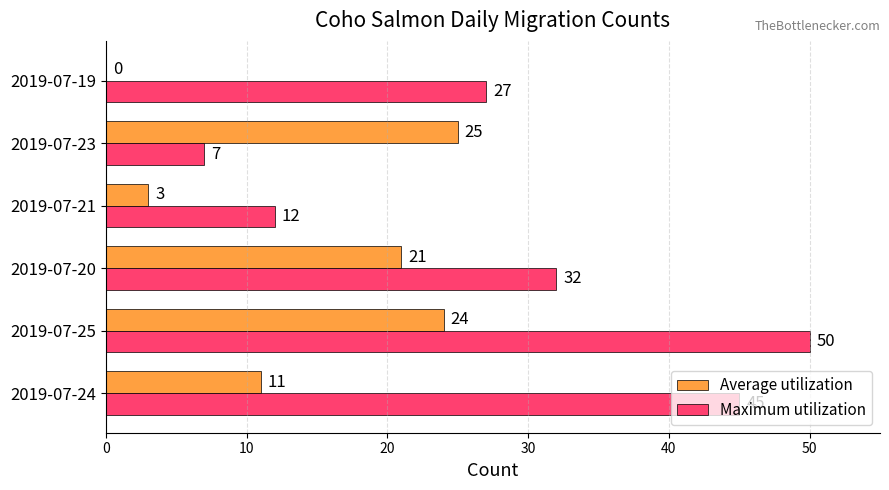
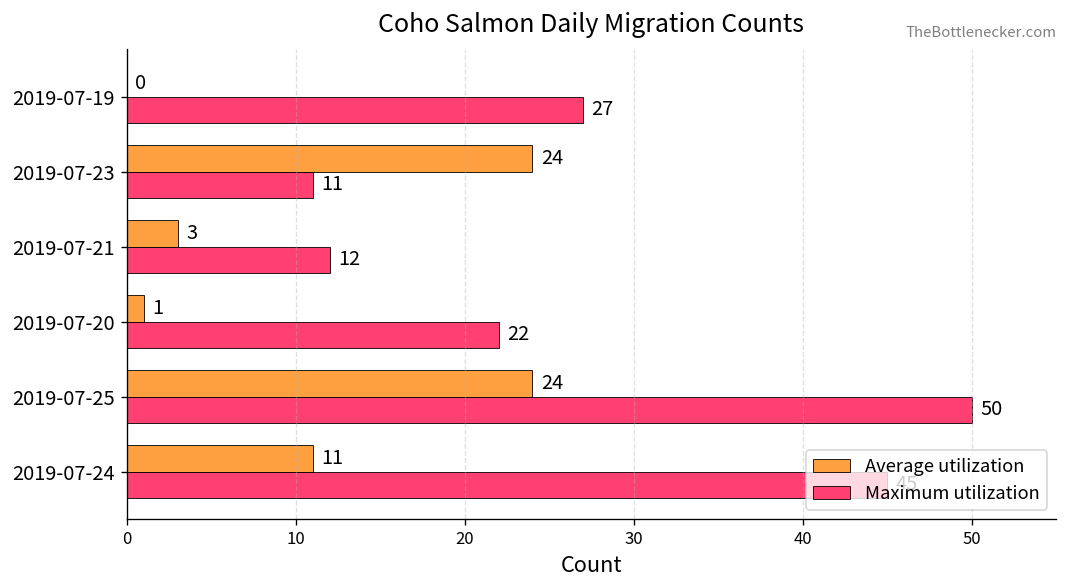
Average utilization, 2019-07-23: 25 -> 24
Maximum utilization, 2019-07-23: 7 -> 11
Average utilization, 2019-07-20: 21 -> 1
Maximum utilization, 2019-07-20: 32 -> 22
